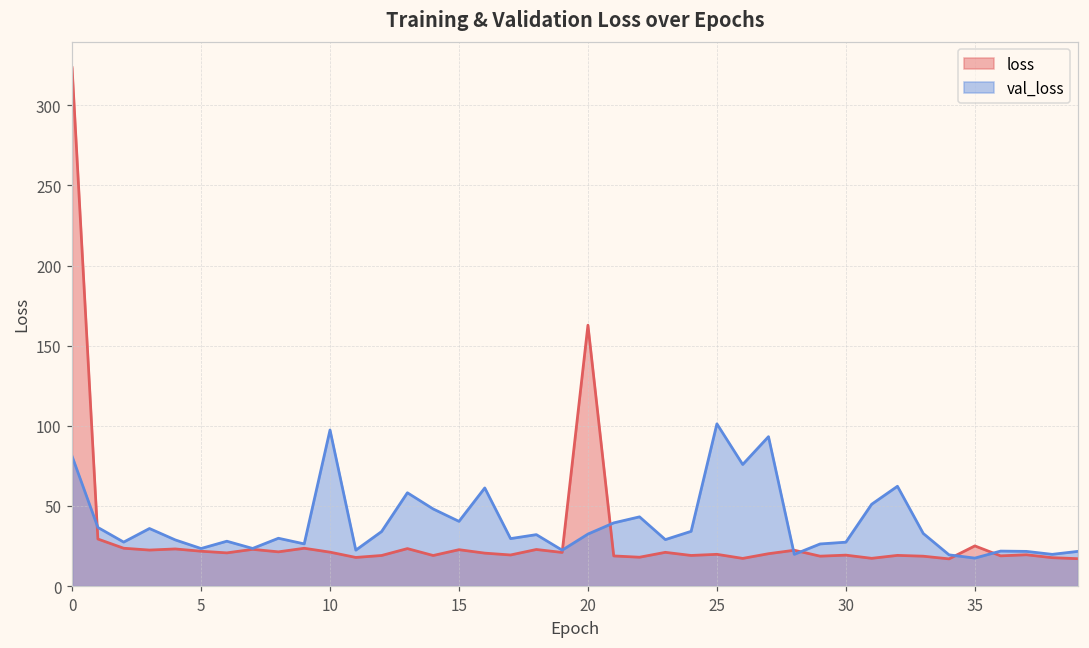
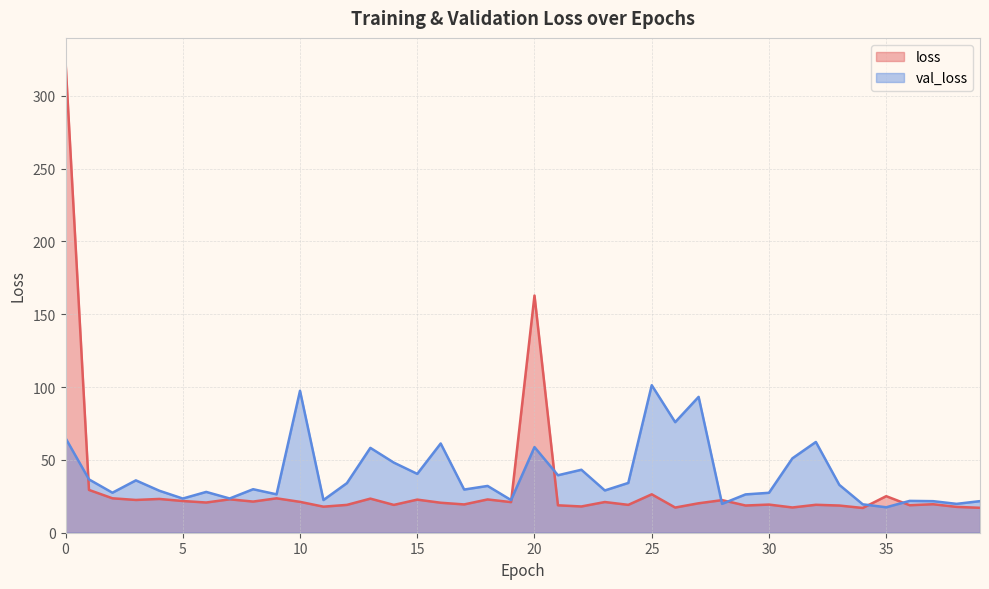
val_loss, 0: 81 -> 65
val_loss, 20: 32 -> 59
loss, 25: 20 -> 26
